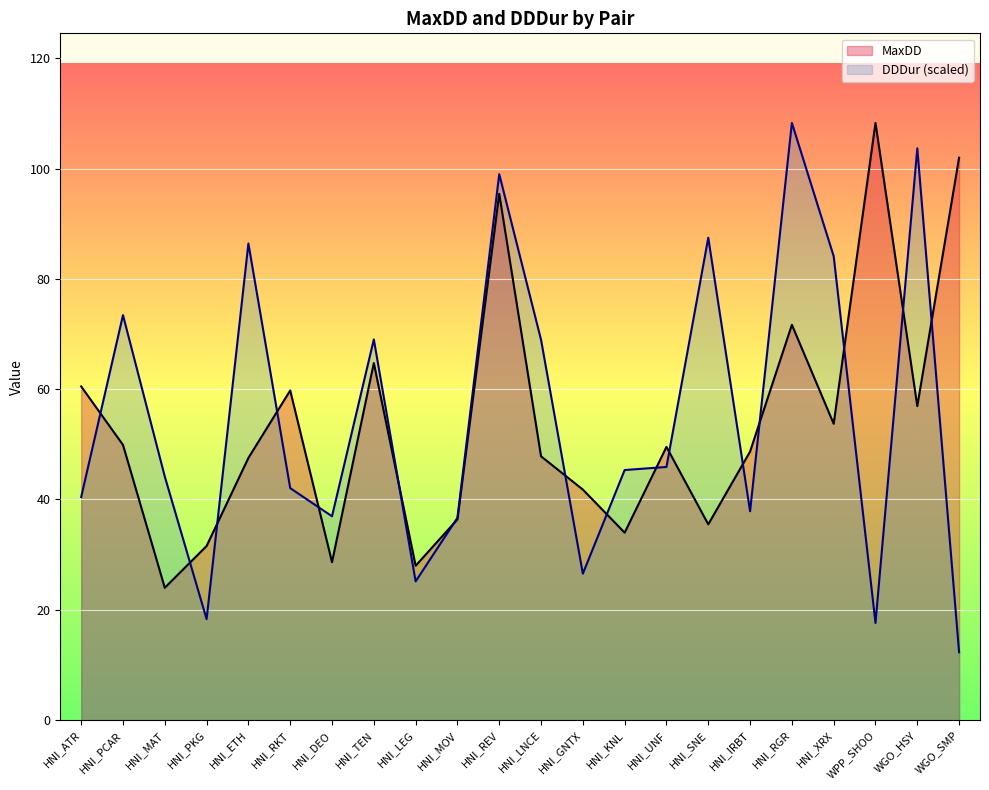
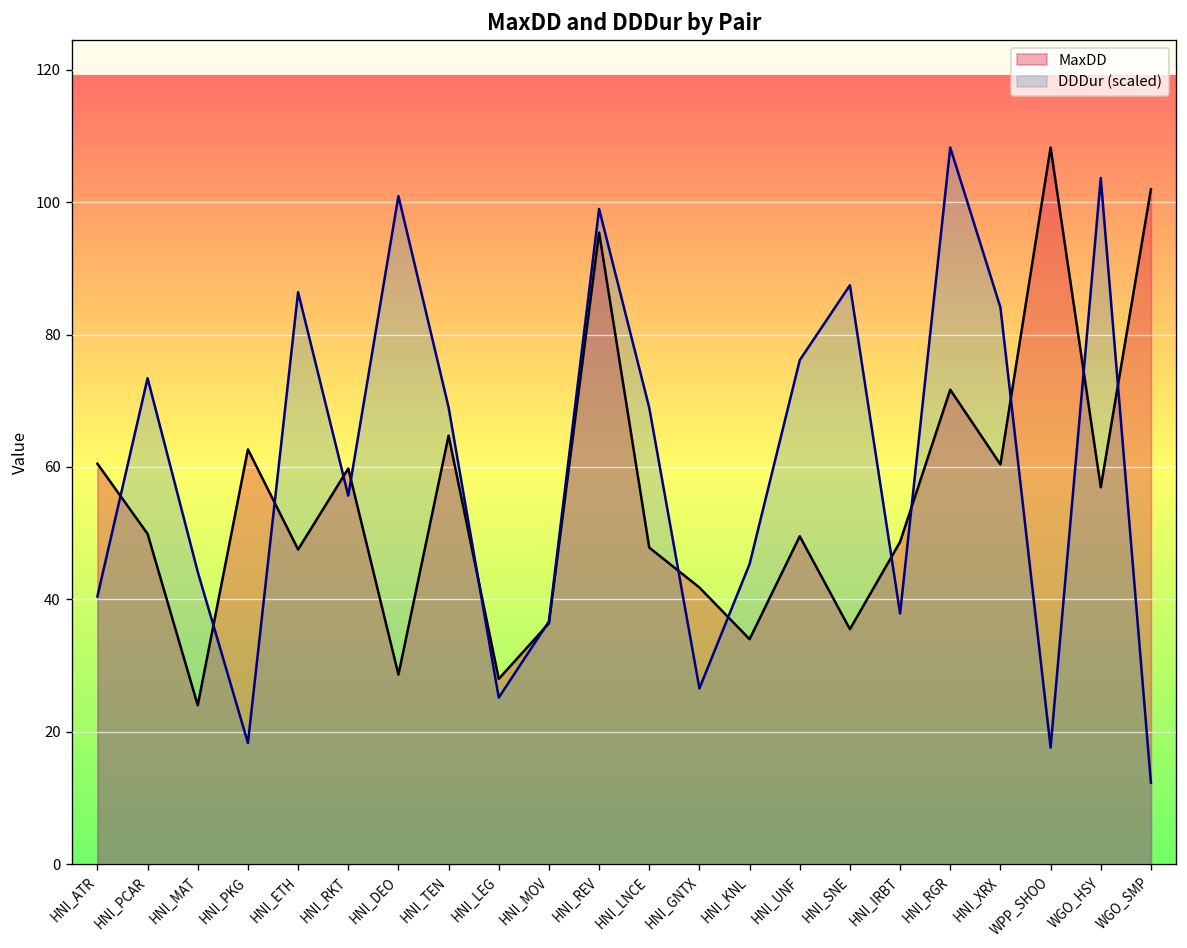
MaxDD, HNI_PKG: 32 -> 63
DDDur (scaled), HNI_RKT: 42 -> 56
DDDur (scaled), HNI_DEO: 37 -> 101
DDDur (scaled), HNI_UNF: 46 -> 76
MaxDD, HNI_XRX: 54 -> 60
